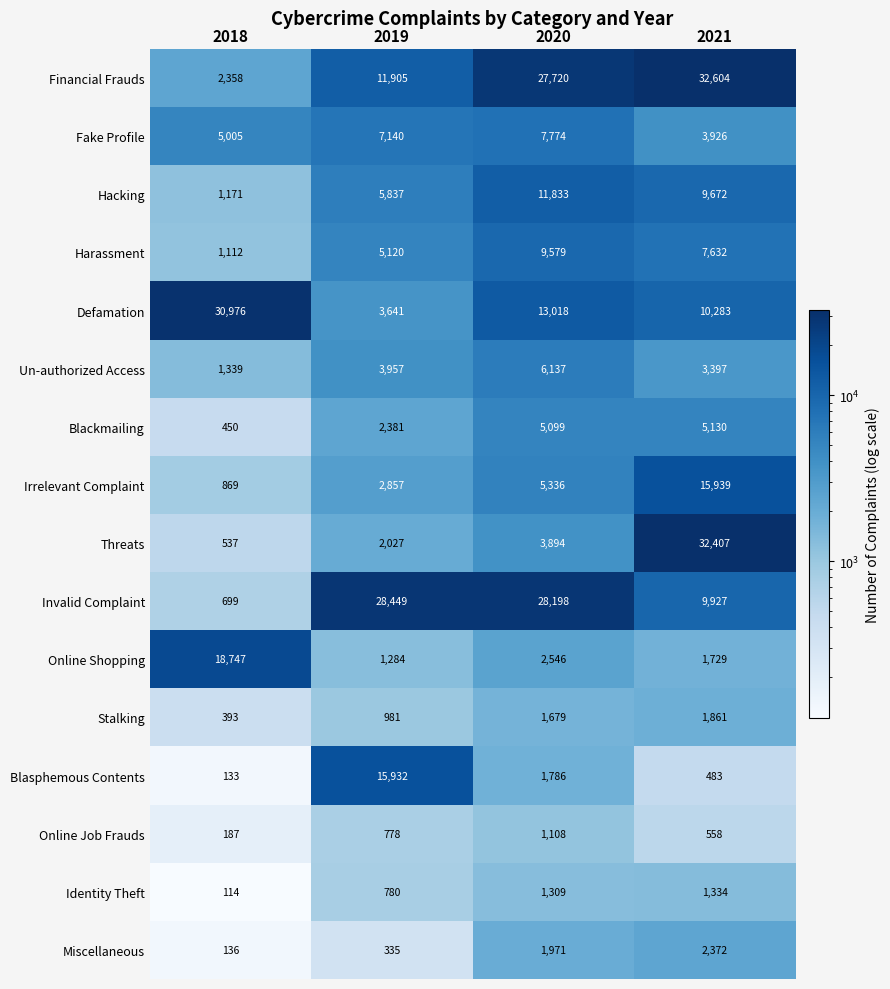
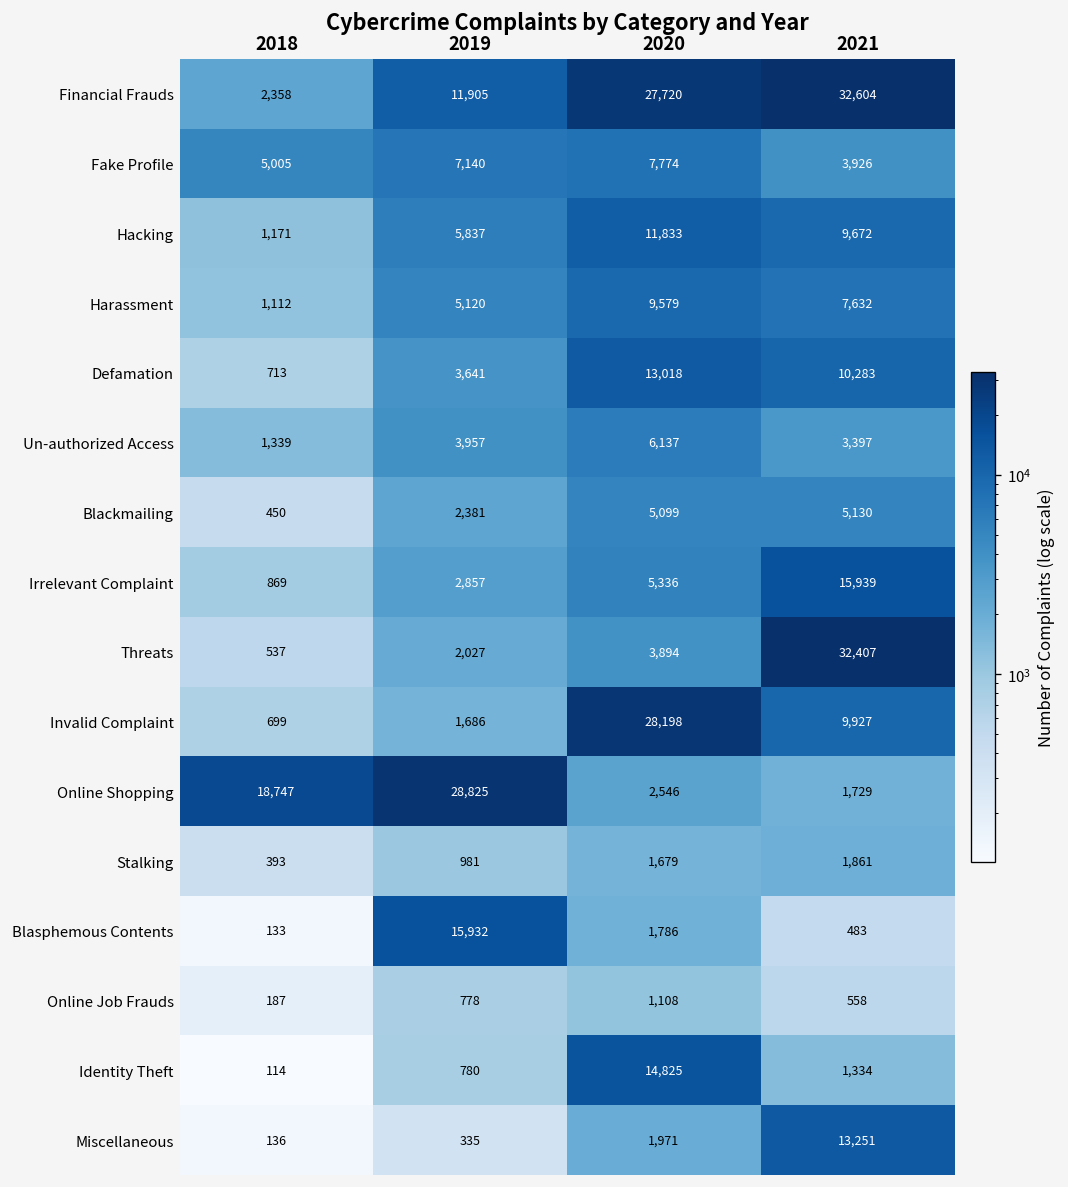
Defamation, 2018: 30,976 -> 713
Invalid Complaint, 2019: 28,449 -> 1,686
Online Shopping, 2019: 1,284 -> 28,825
Identity Theft, 2020: 1,309 -> 14,825
Miscellaneous, 2021: 2,372 -> 13,251
